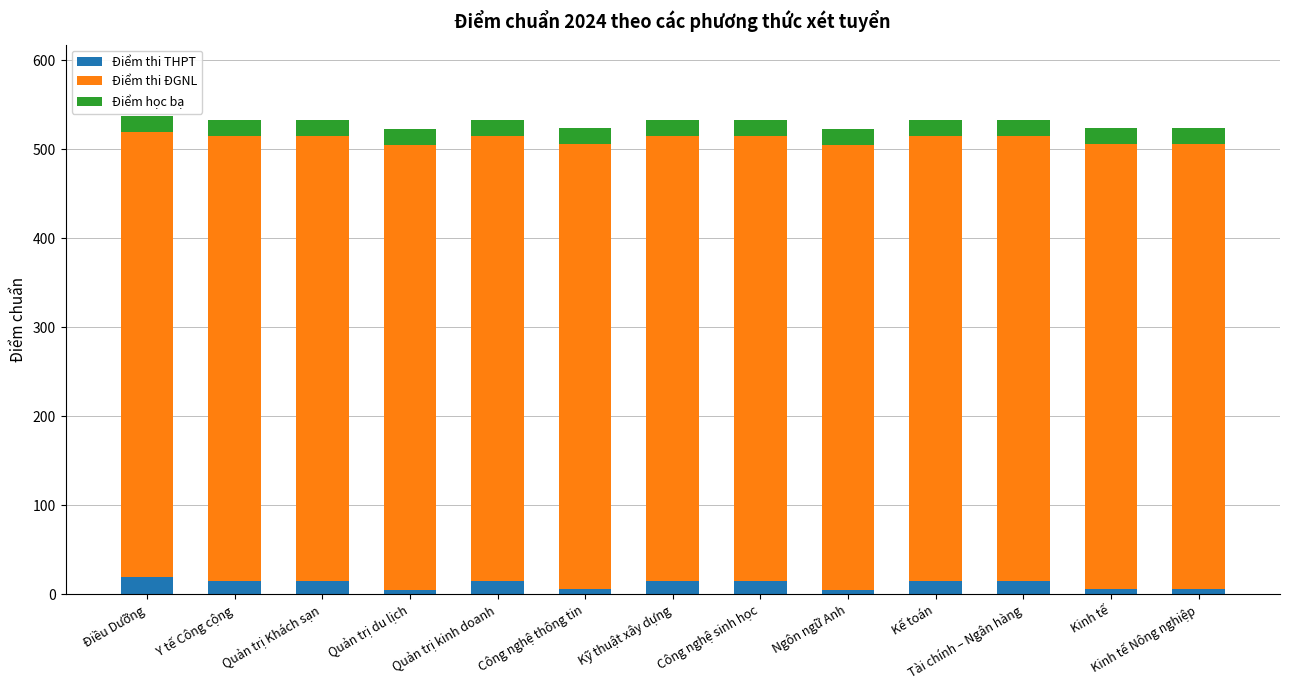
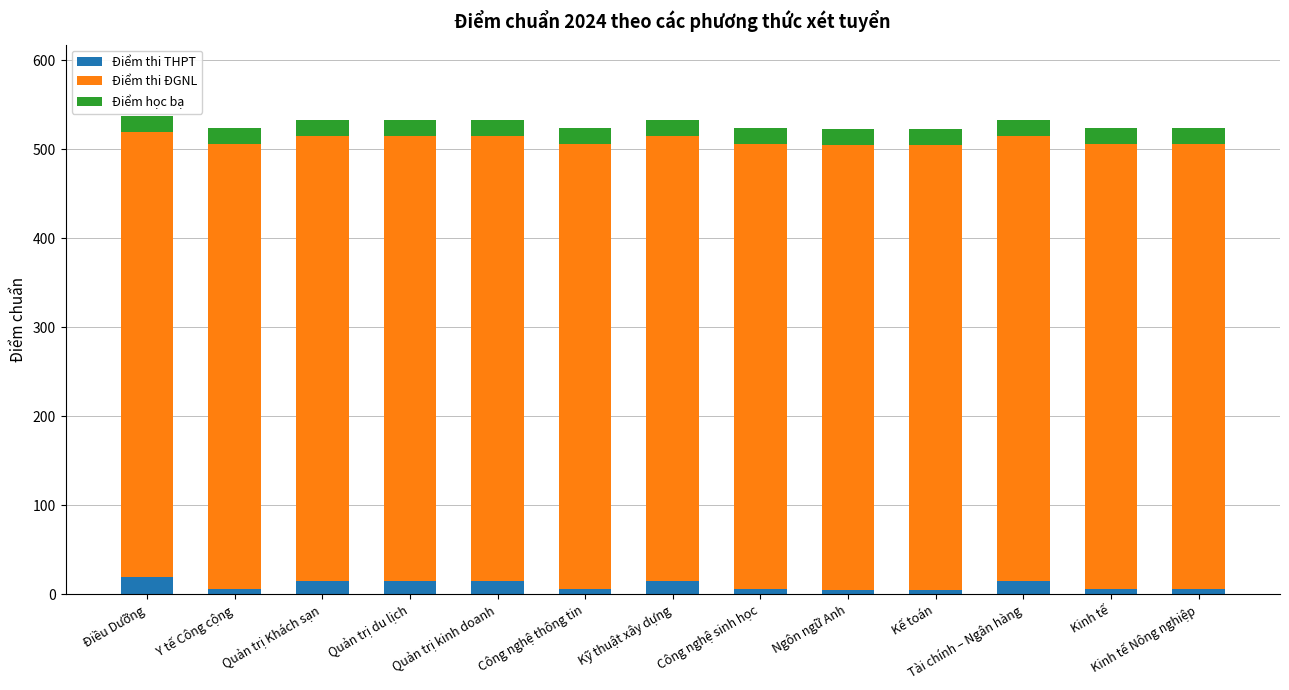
Điểm thi THPT, Y tế Công cộng: 20 -> 10
Điểm thi THPT, Quản trị du lịch: 10 -> 20
Điểm thi THPT, Công nghệ sinh học: 20 -> 10
Điểm thi THPT, Kế toán: 20 -> 10
